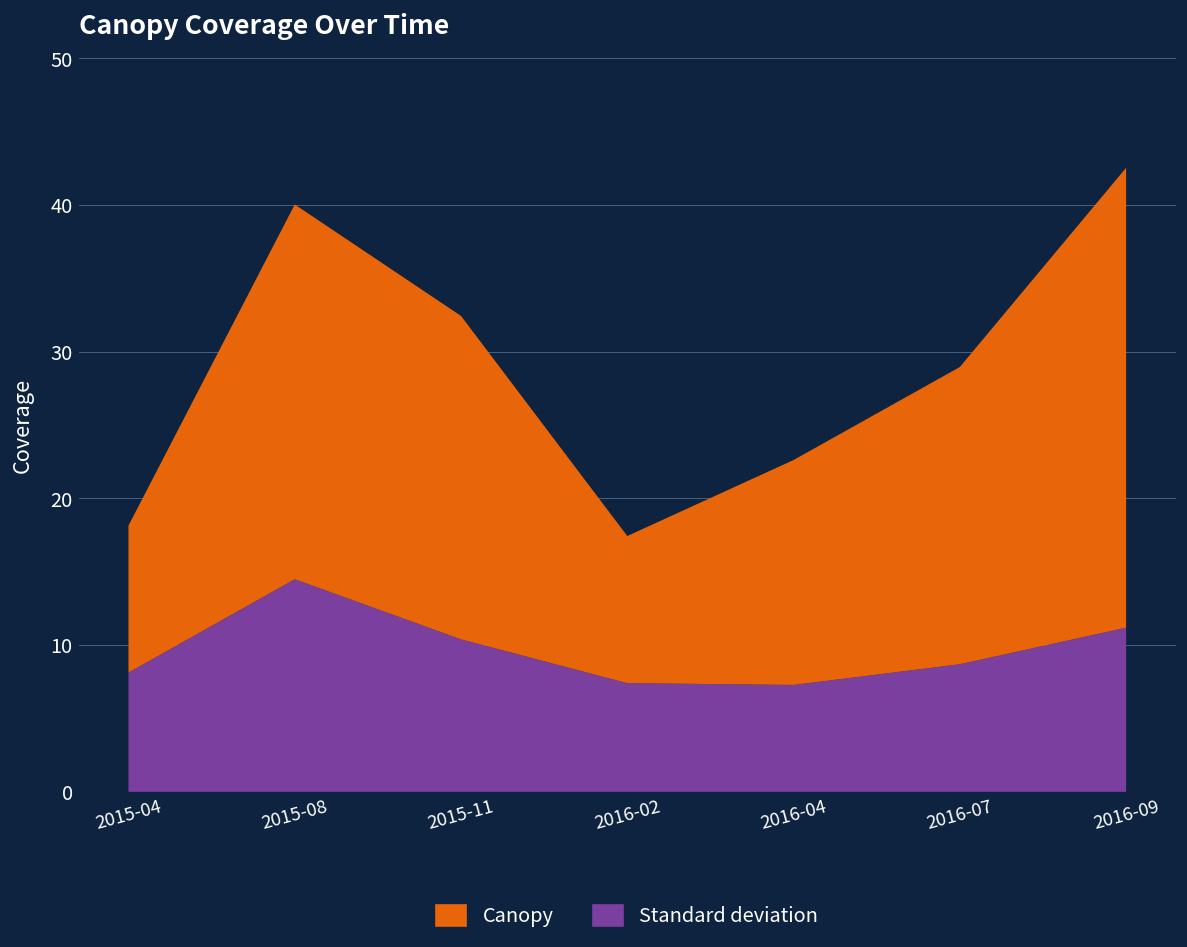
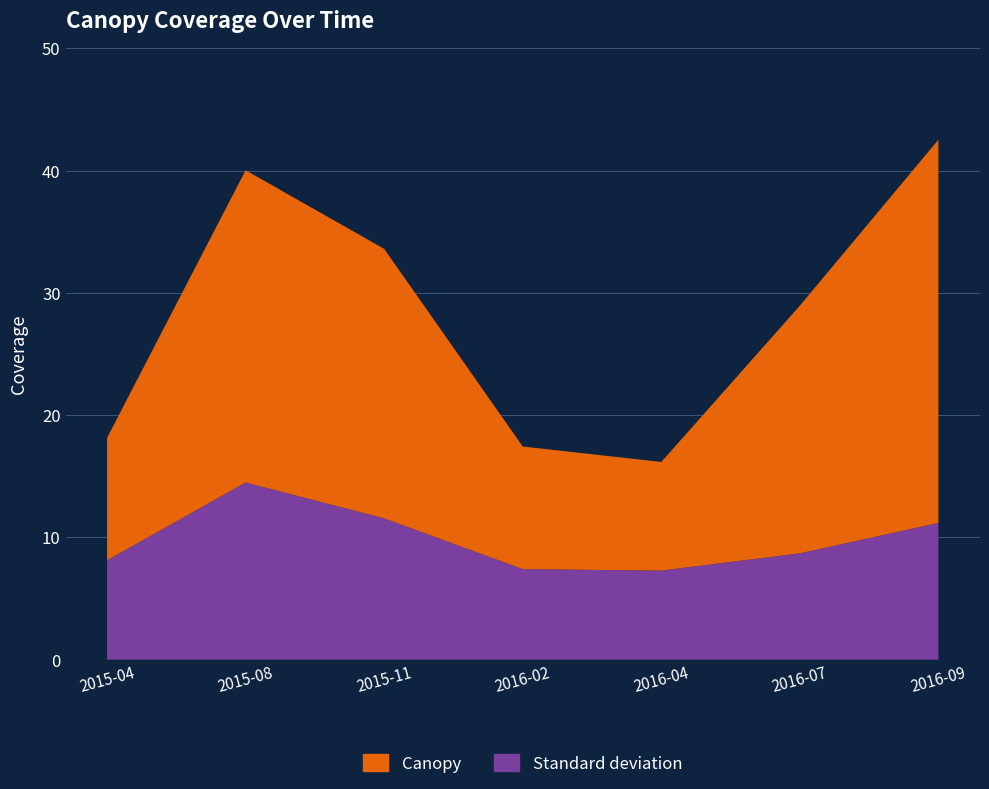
Standard deviation, 2015-11: 10.4 -> 11.6
Canopy, 2016-04: 15.3 -> 8.9
